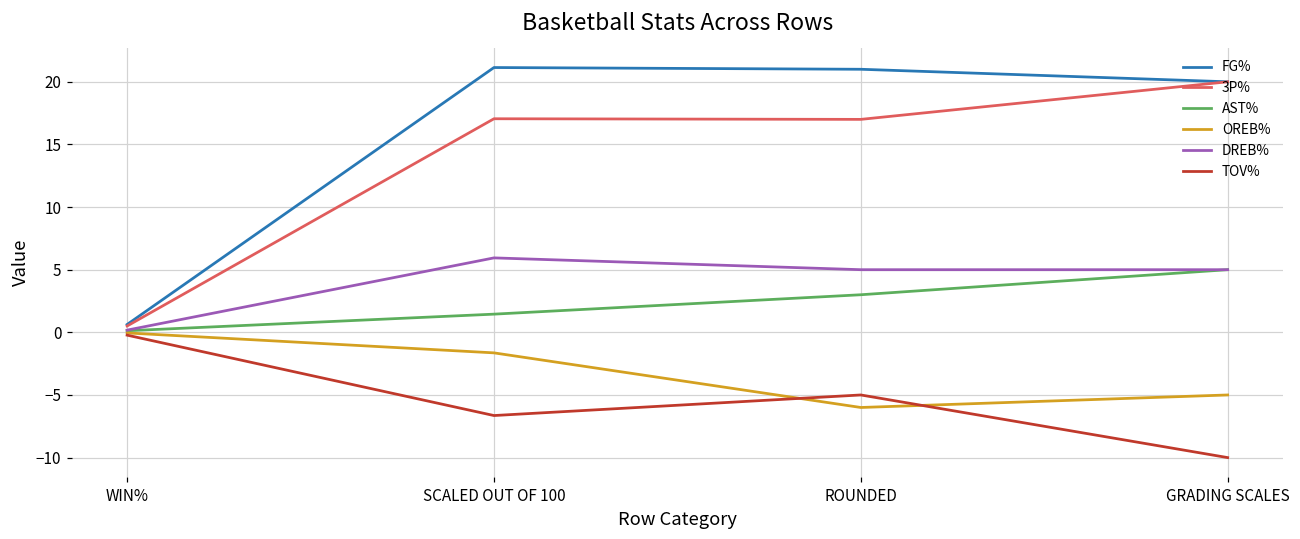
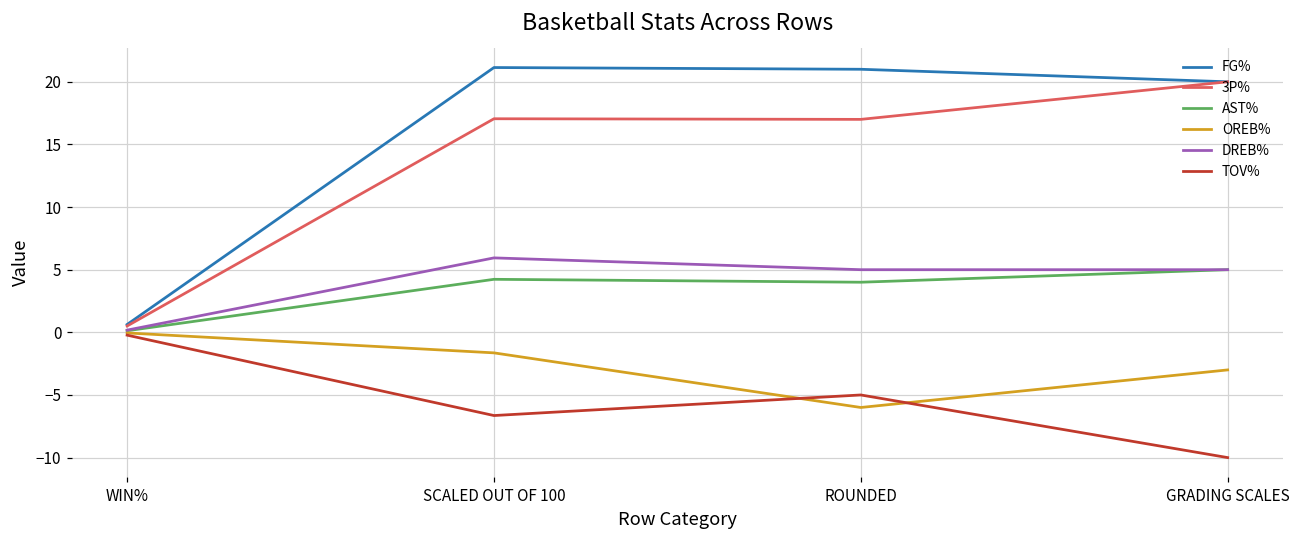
AST%, SCALED OUT OF 100: 1.5 -> 4.2
AST%, ROUNDED: 3 -> 4
OREB%, GRADING SCALES: -5 -> -3
